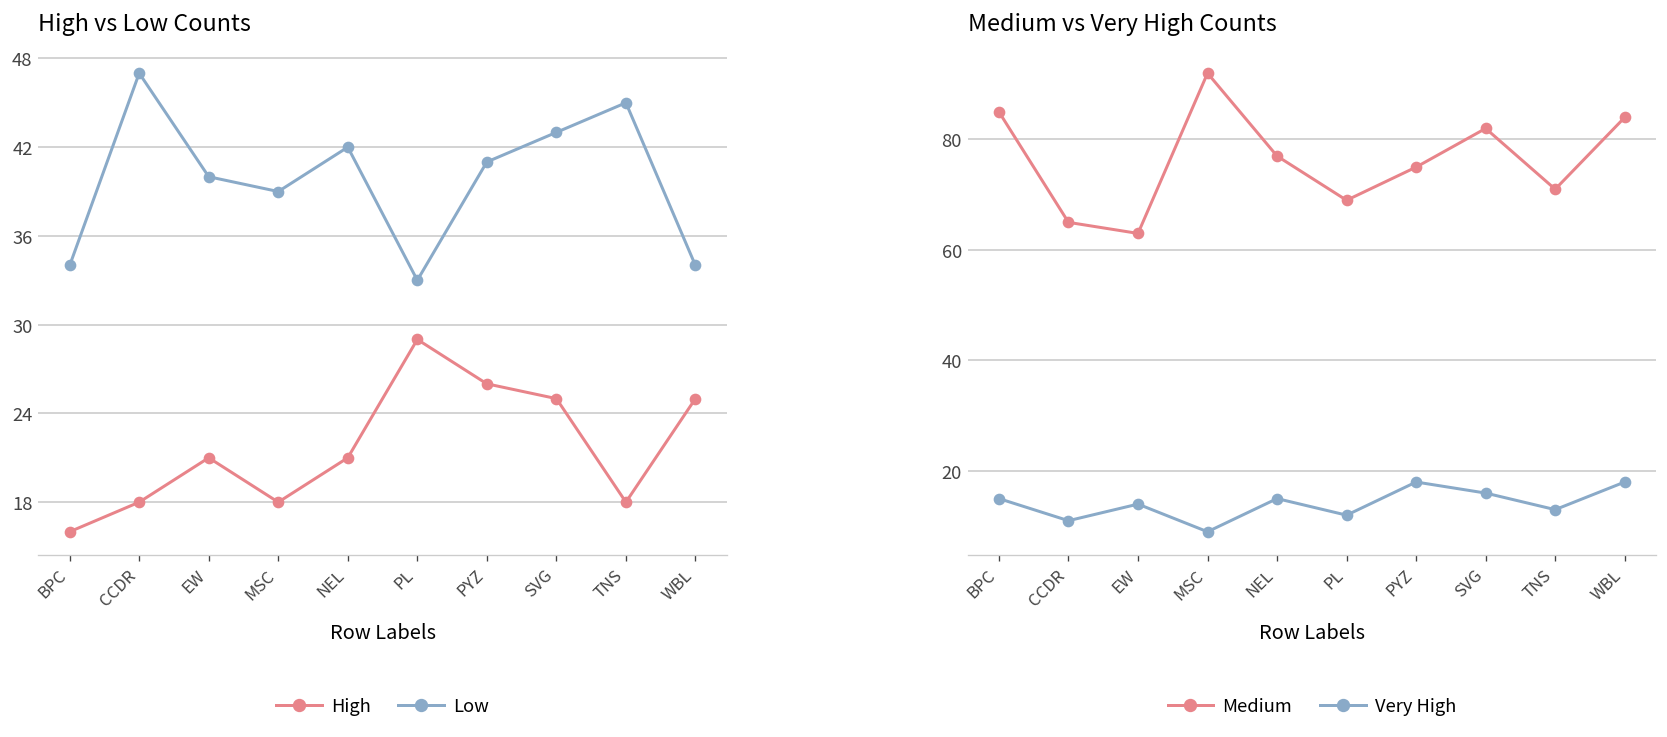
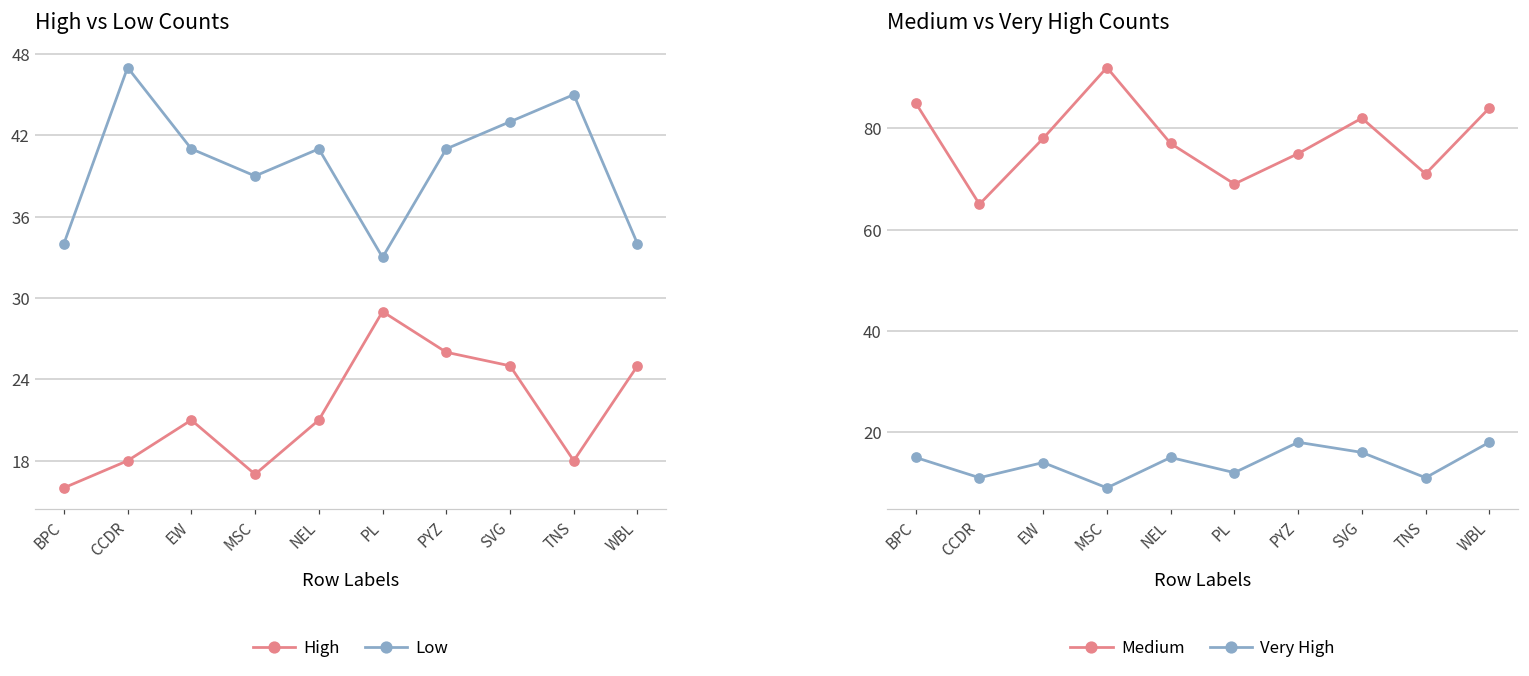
High vs Low Counts, Low, EW: 40 -> 41
High vs Low Counts, High, MSC: 18 -> 17
High vs Low Counts, Low, NEL: 42 -> 41
Medium vs Very High Counts, Medium, EW: 63 -> 78
Medium vs Very High Counts, Very High, TNS: 13 -> 11
